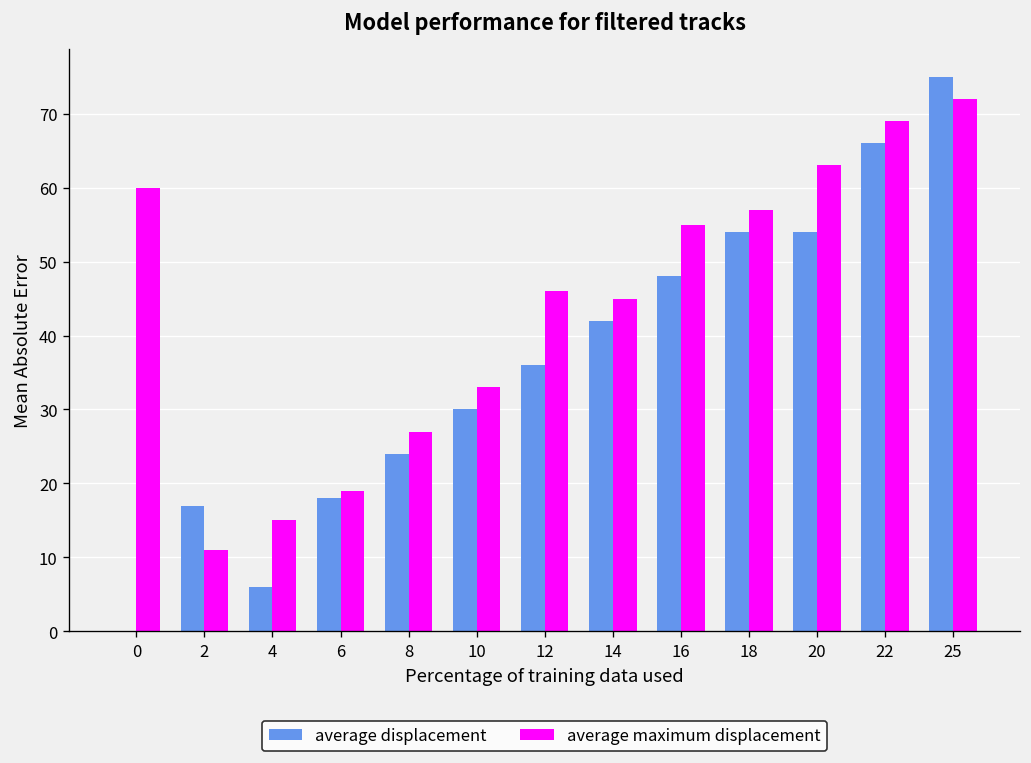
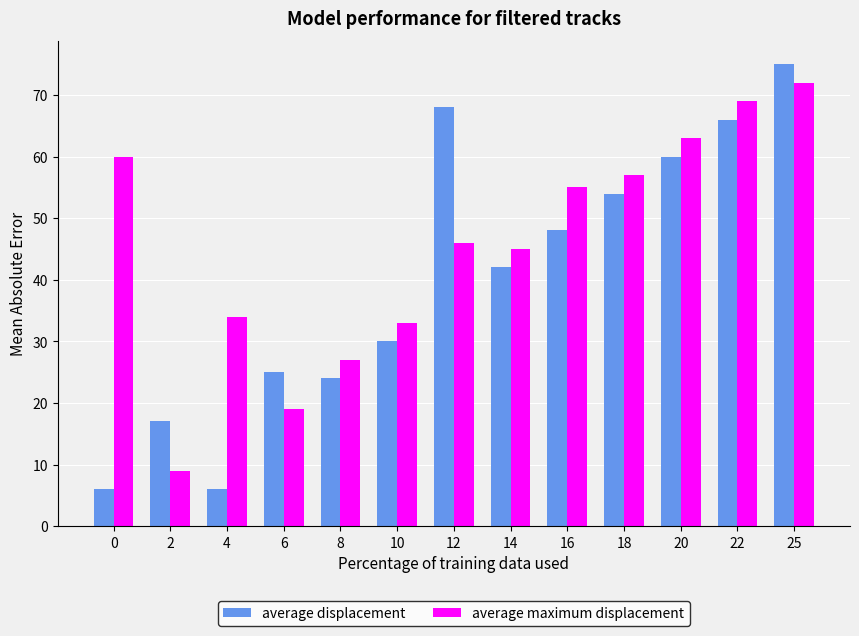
average displacement, 0: 0 -> 6
average maximum displacement, 2: 11 -> 9
average maximum displacement, 4: 15 -> 34
average displacement, 6: 18 -> 25
average displacement, 12: 36 -> 68
average displacement, 20: 54 -> 60
